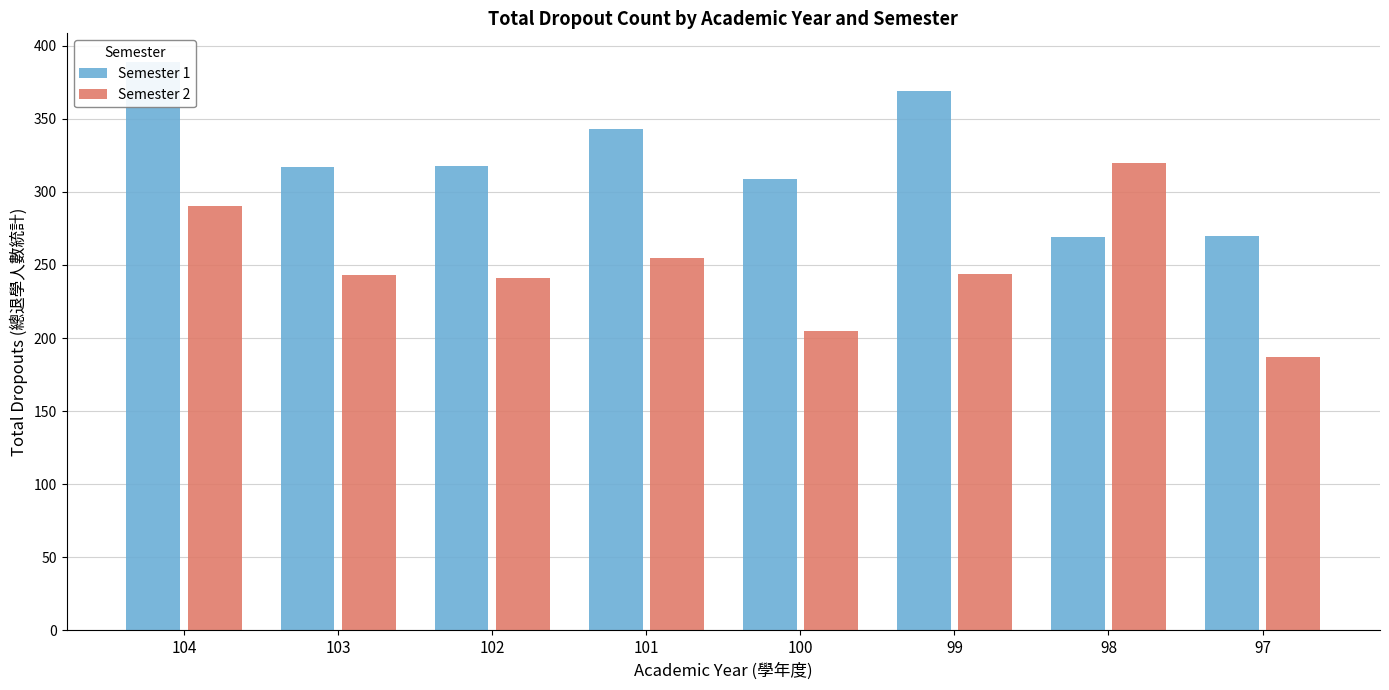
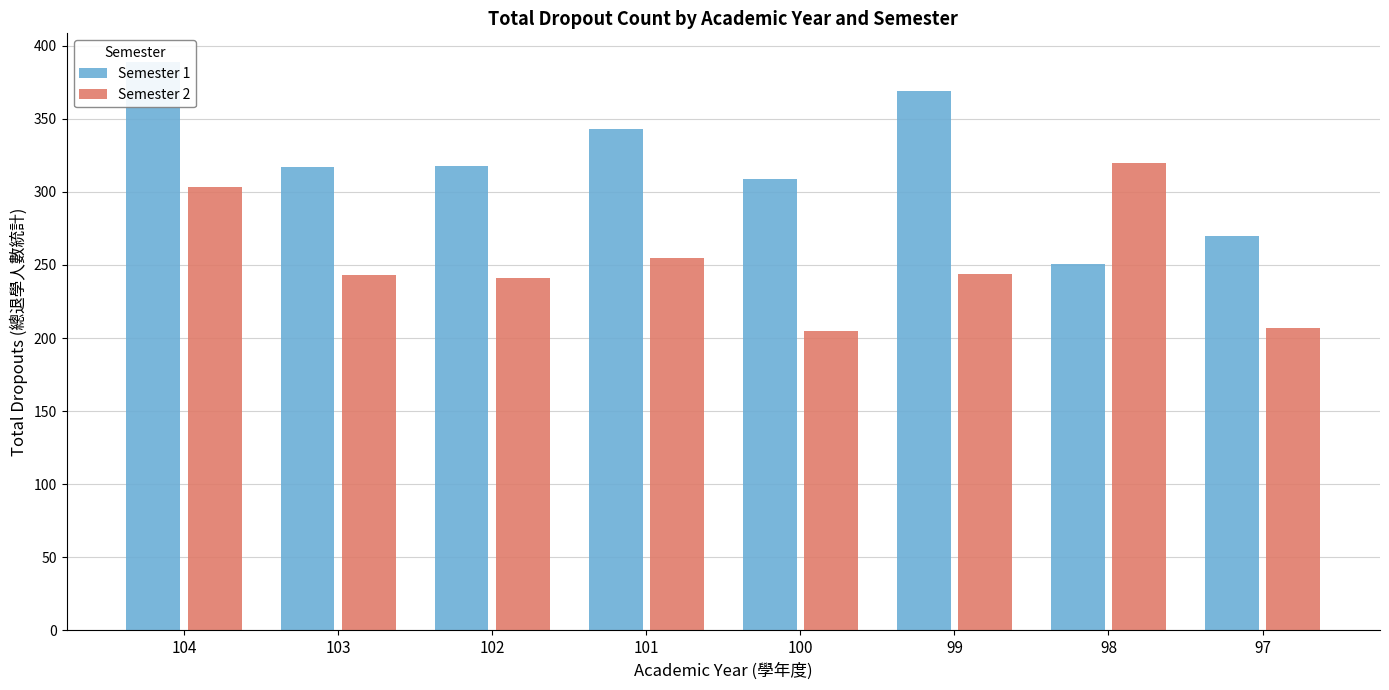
Semester 2, 104: 290 -> 303
Semester 1, 98: 269 -> 251
Semester 2, 97: 187 -> 207
